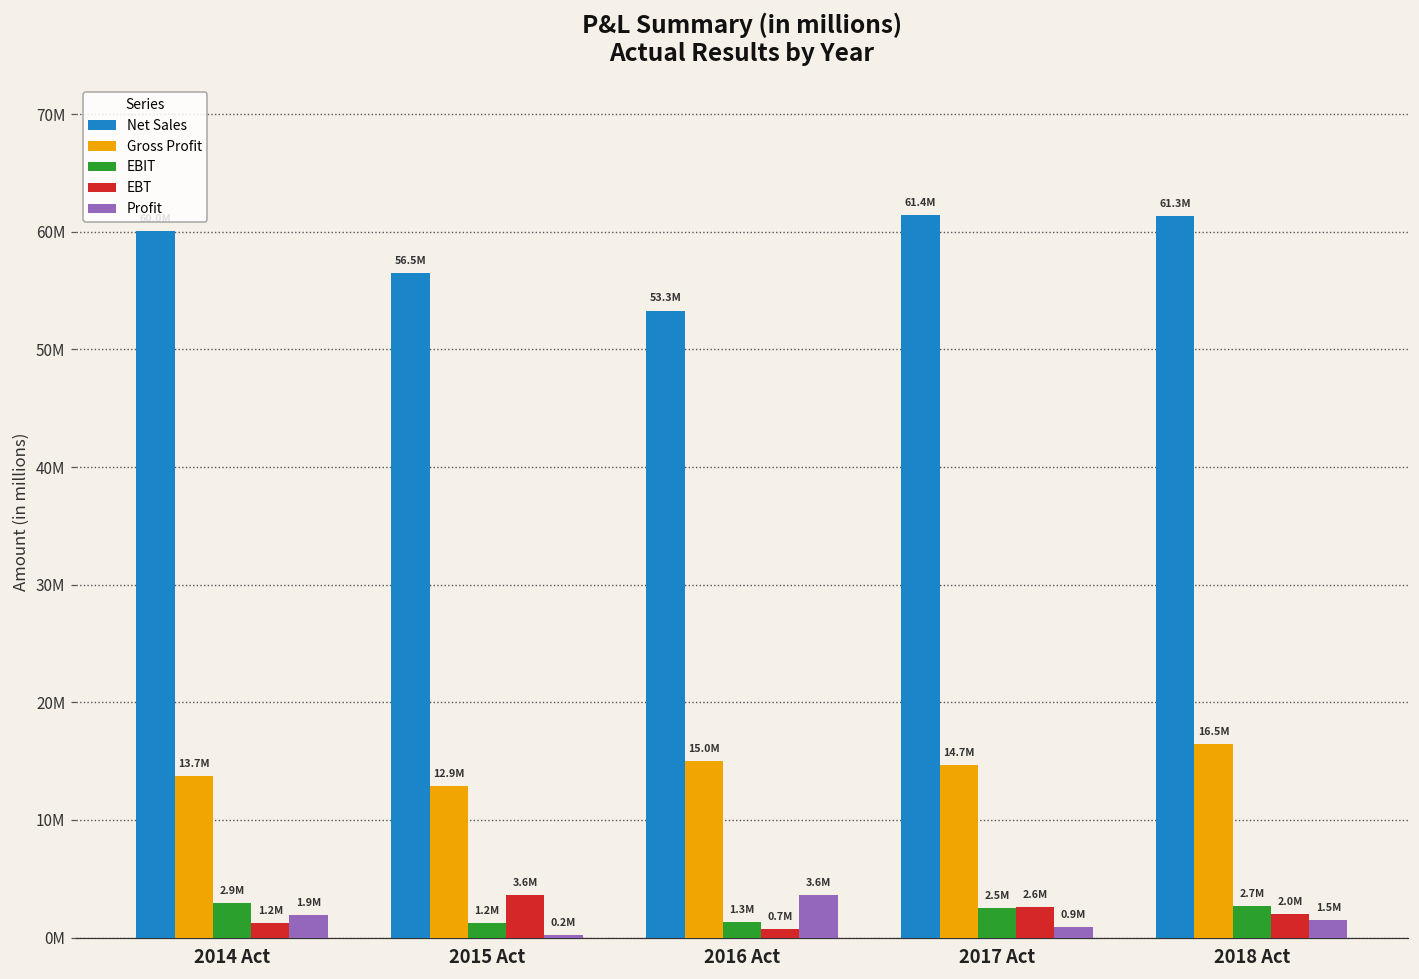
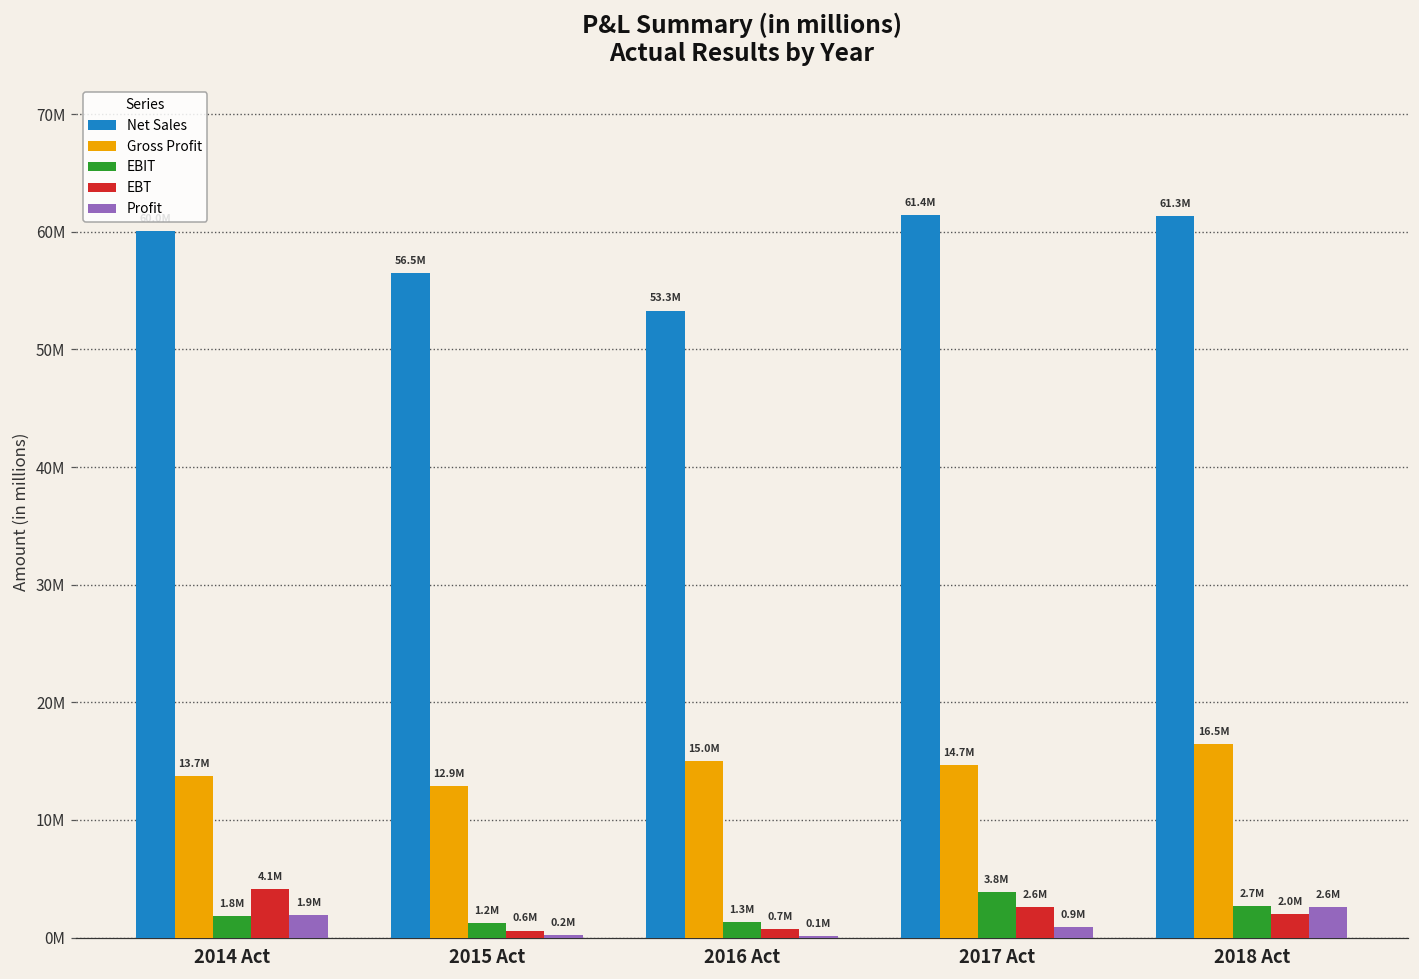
EBIT, 2014 Act: 2.9M -> 1.8M
EBT, 2014 Act: 1.2M -> 4.1M
EBT, 2015 Act: 3.6M -> 0.6M
Profit, 2016 Act: 3.6M -> 0.1M
EBIT, 2017 Act: 2.5M -> 3.8M
Profit, 2018 Act: 1.5M -> 2.6M
